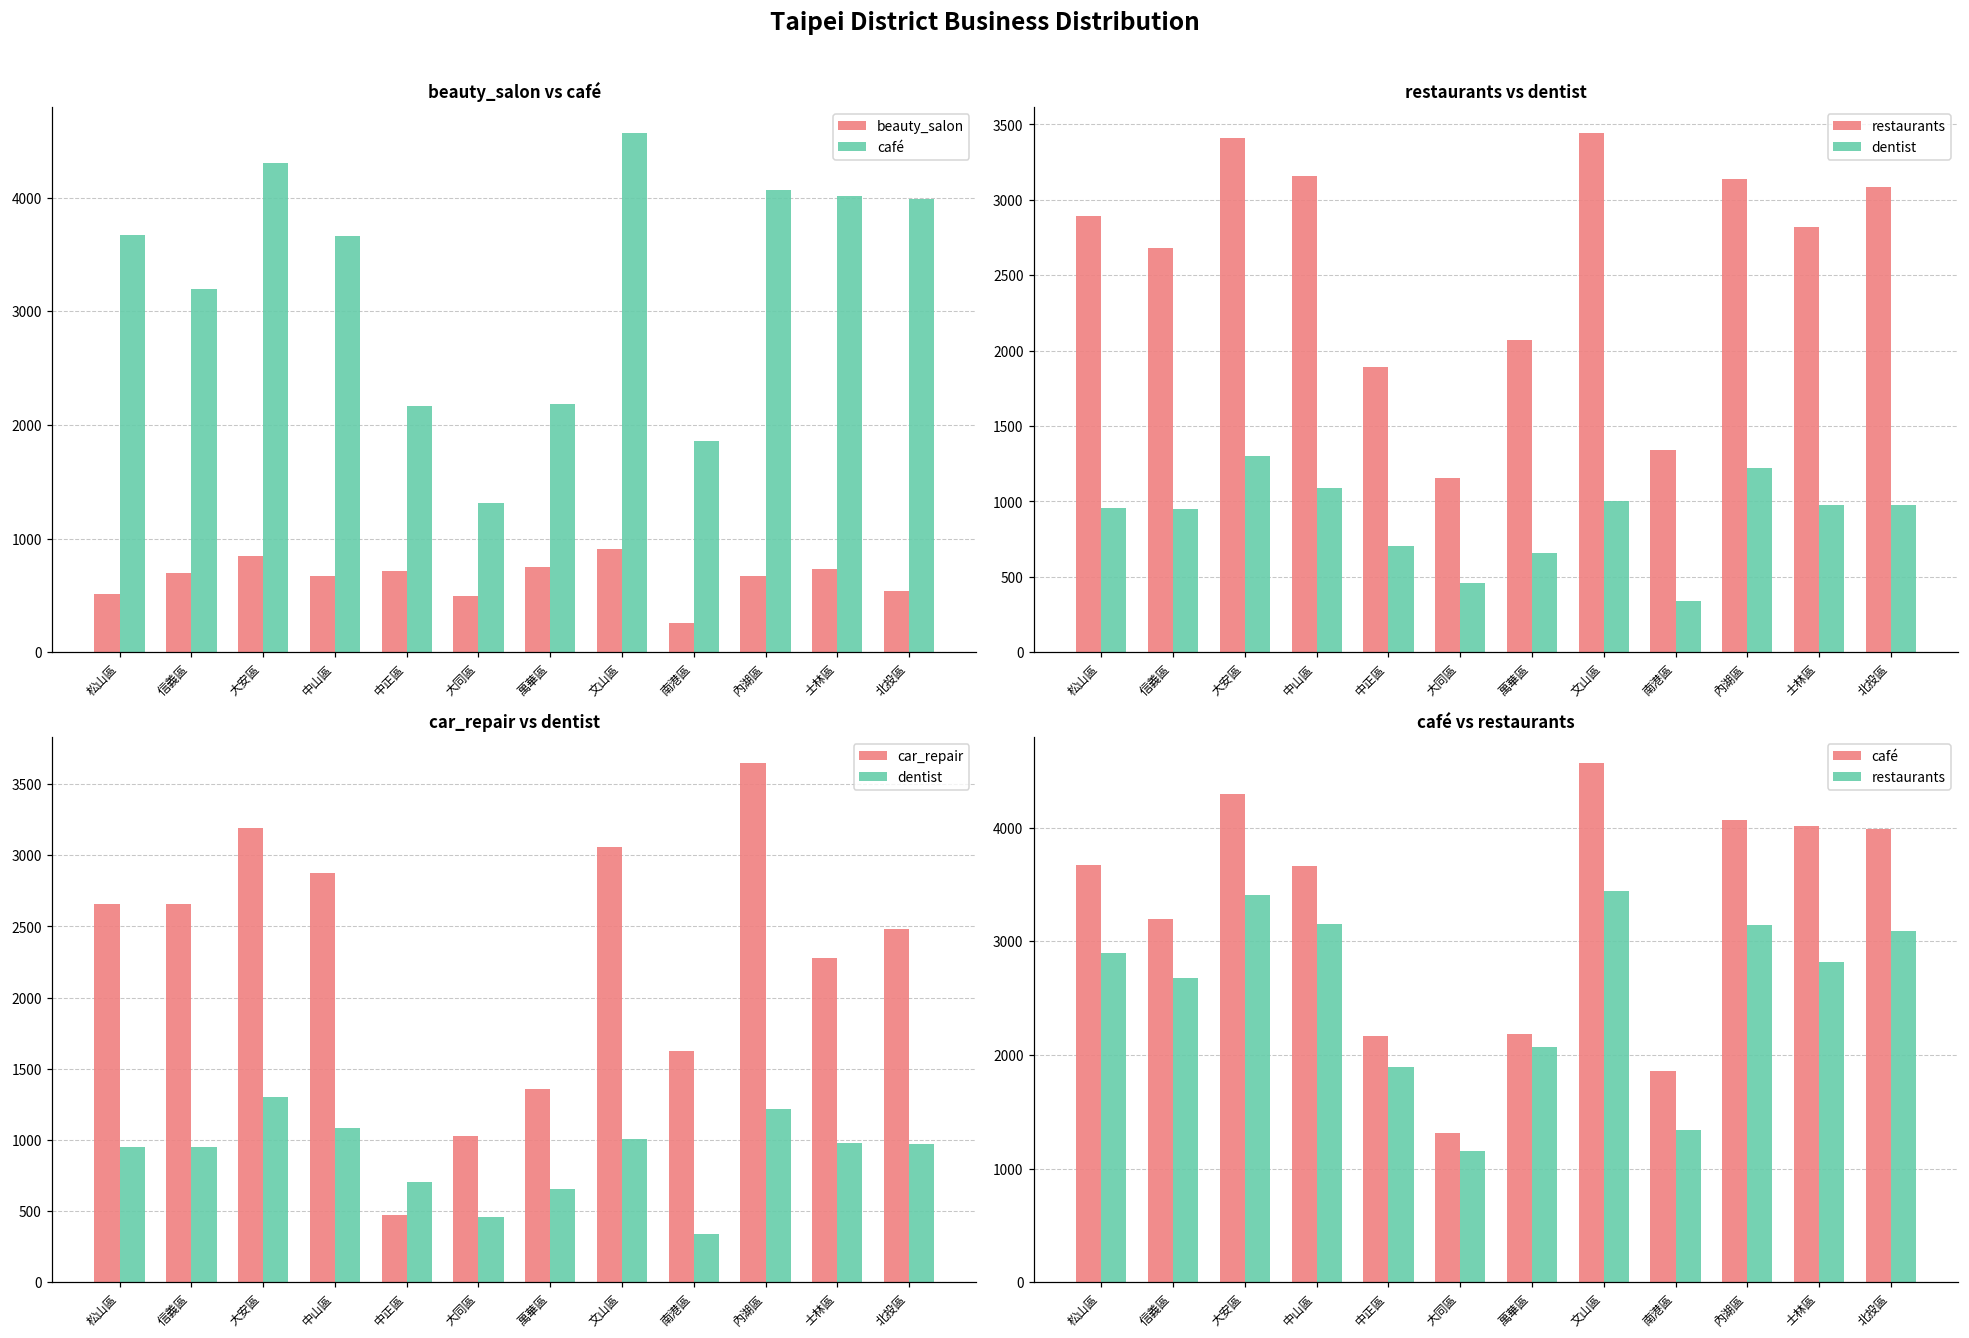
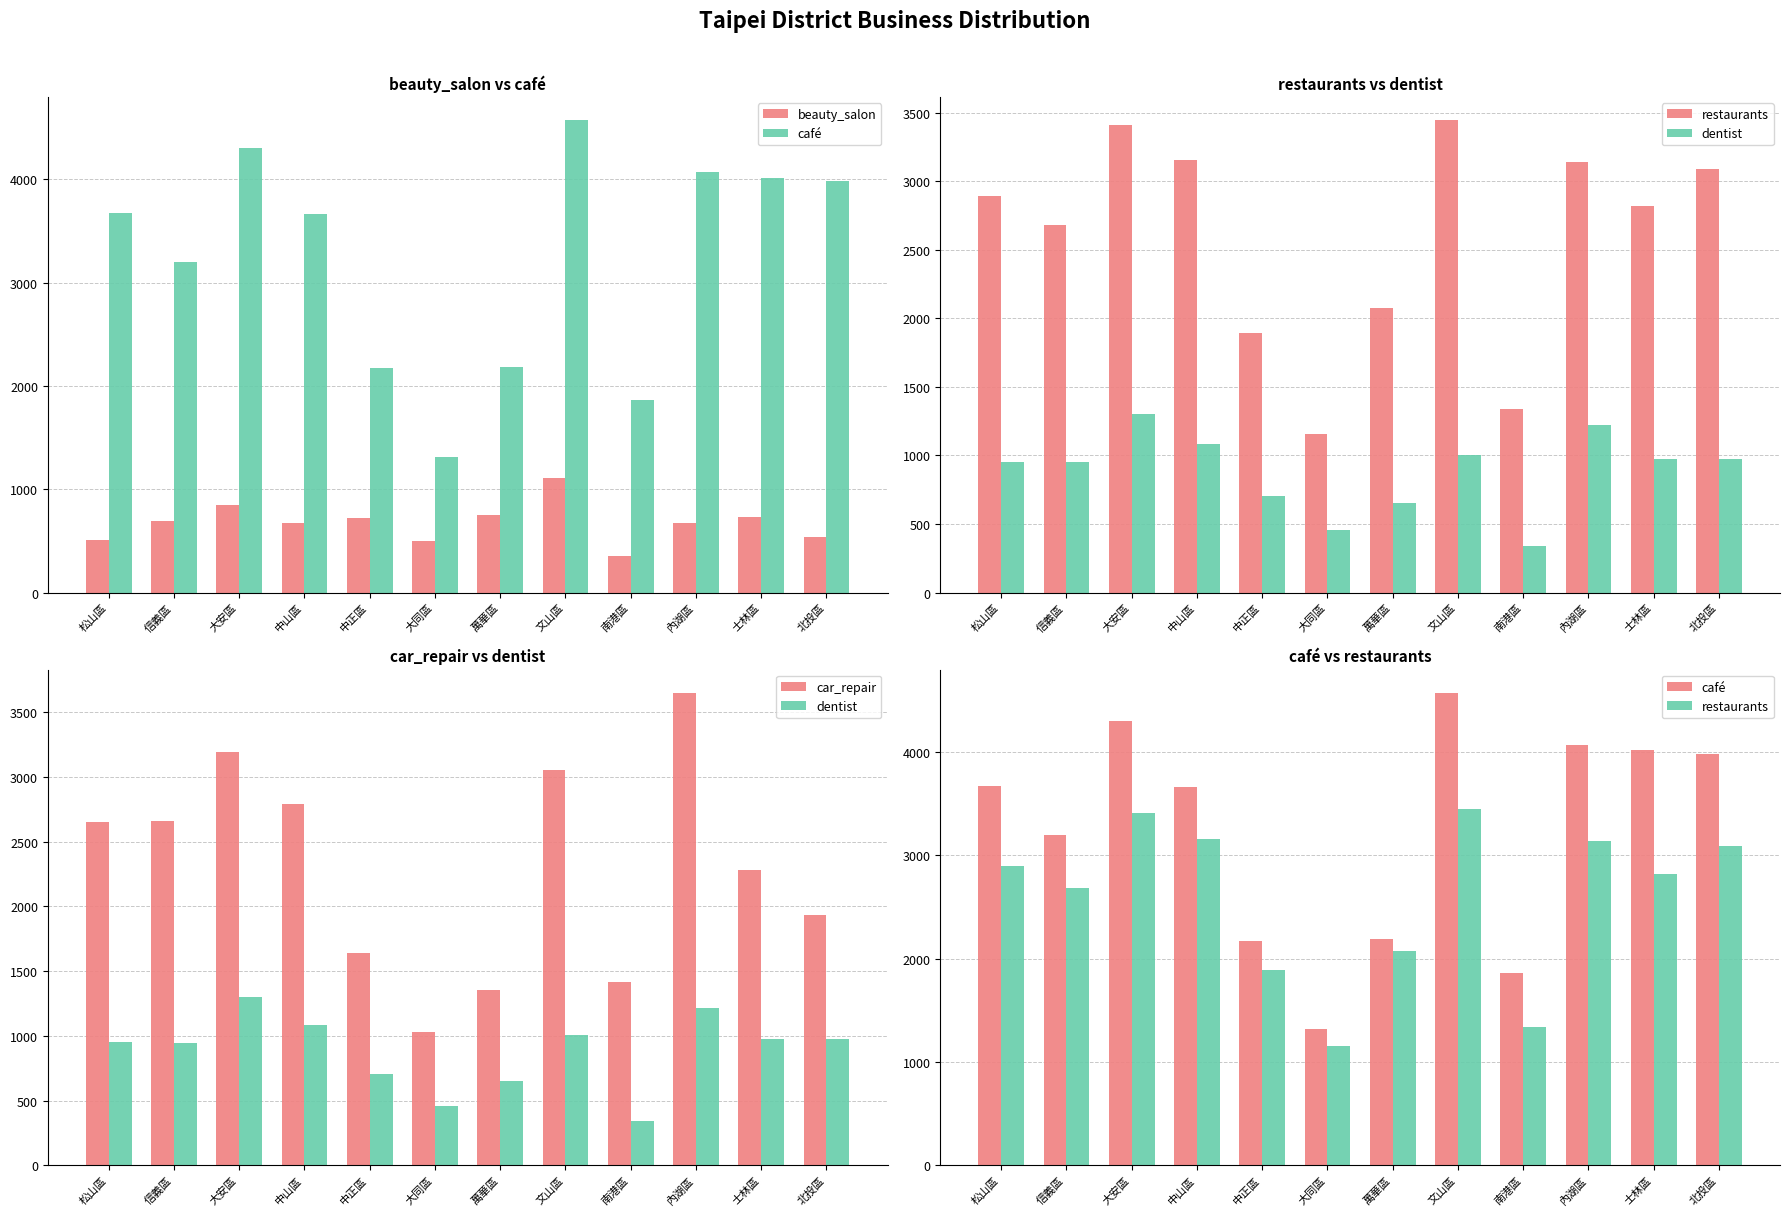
beauty_salon vs café, beauty_salon, 文山區: 910 -> 1100
beauty_salon vs café, beauty_salon, 南港區: 250 -> 350
car_repair vs dentist, car_repair, 中山區: 2880 -> 2790
car_repair vs dentist, car_repair, 中正區: 480 -> 1640
car_repair vs dentist, car_repair, 南港區: 1620 -> 1420
car_repair vs dentist, car_repair, 北投區: 2480 -> 1930
